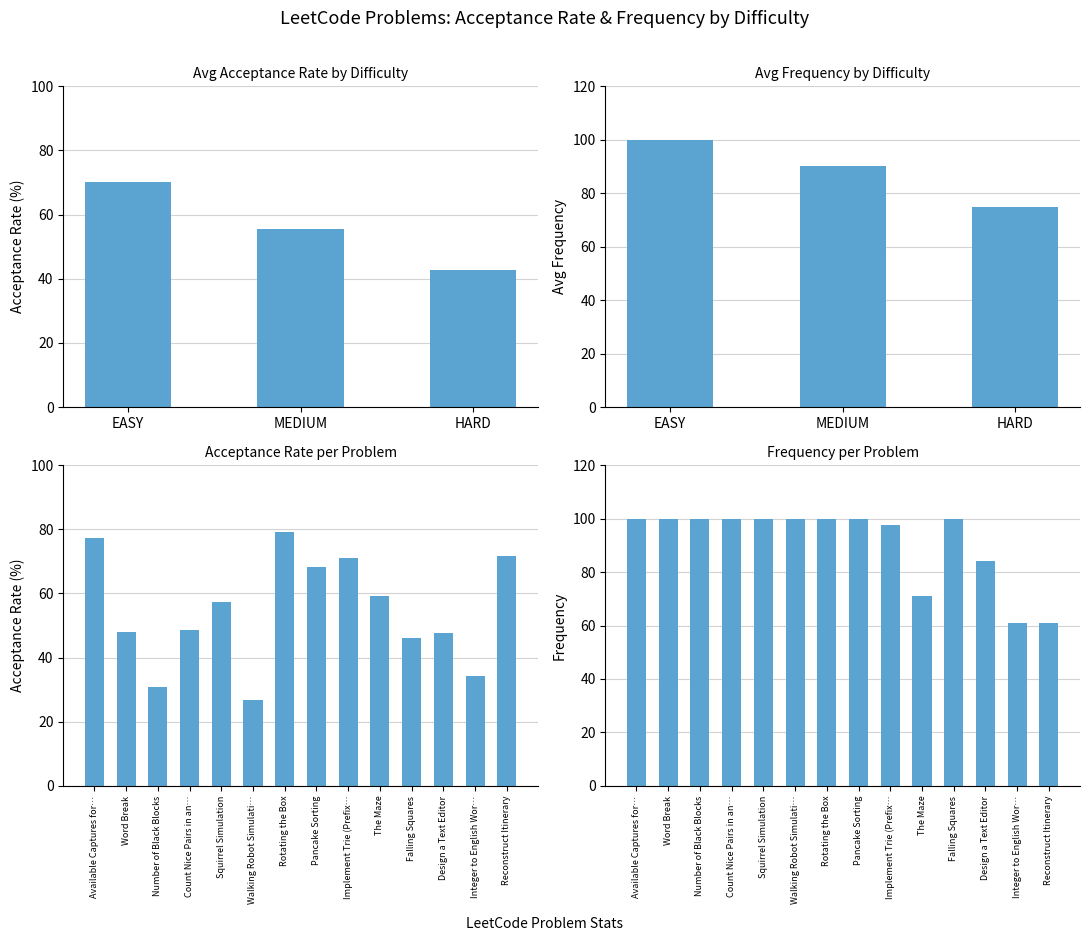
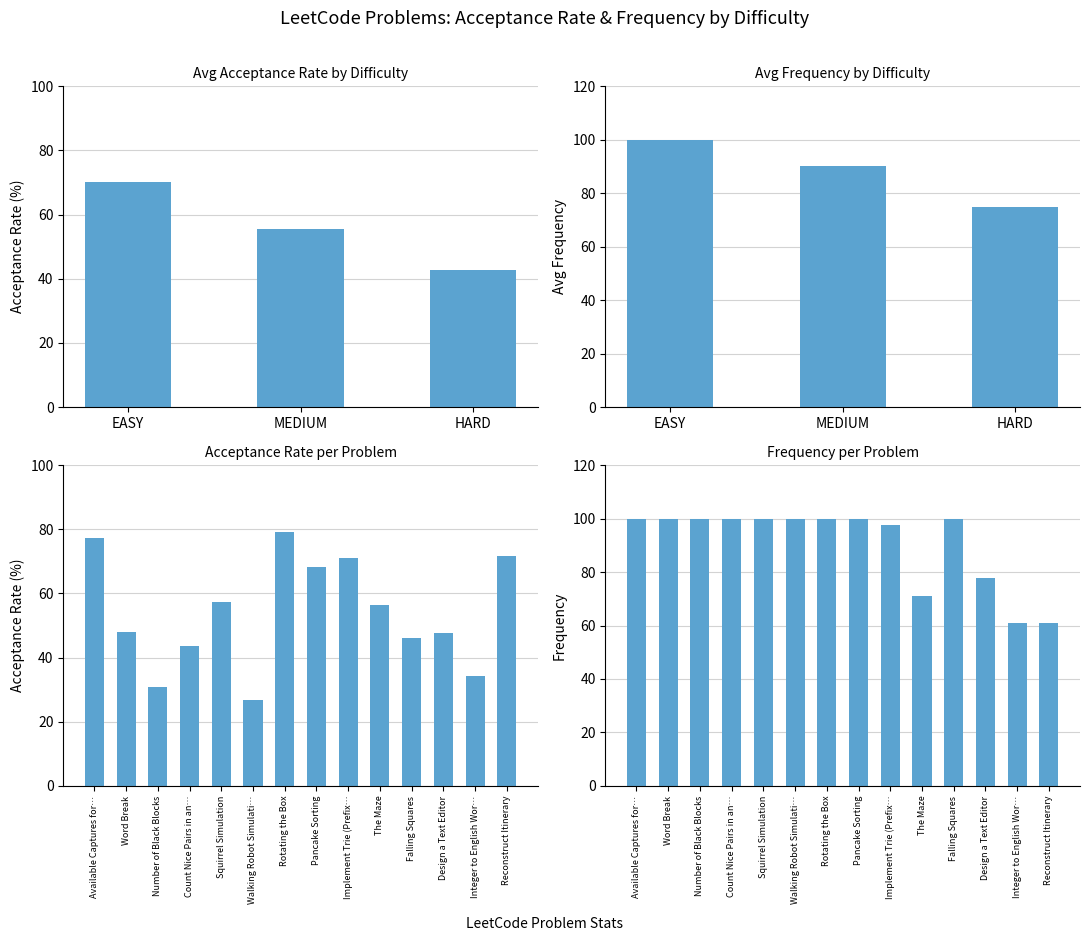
Acceptance Rate per Problem, Count Nice Pairs in an…: 49 -> 43
Acceptance Rate per Problem, The Maze: 59 -> 56
Frequency per Problem, Design a Text Editor: 84 -> 78
